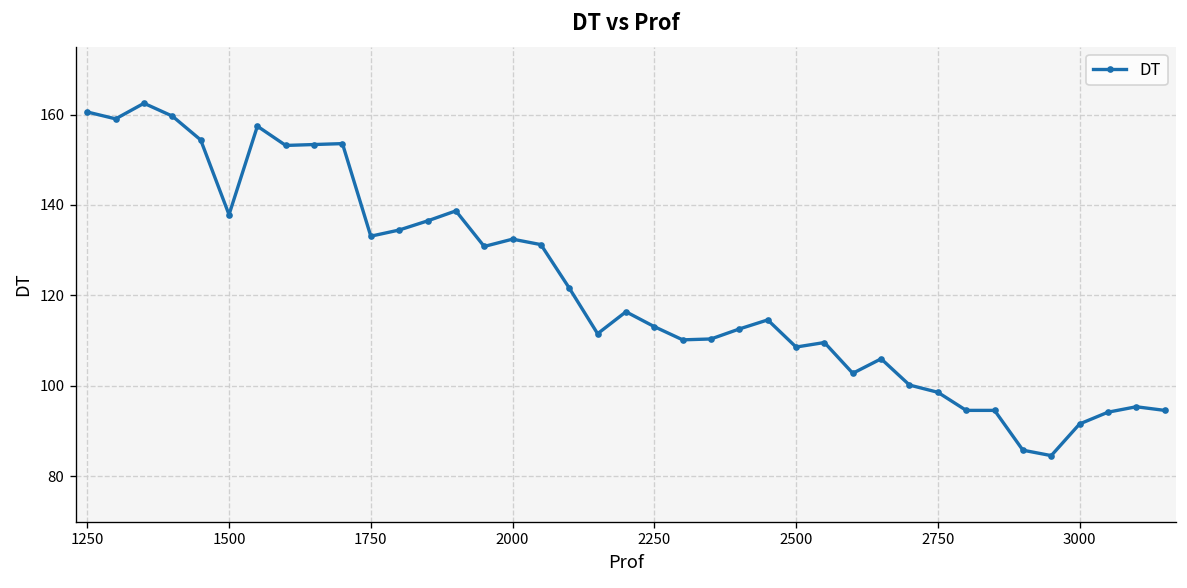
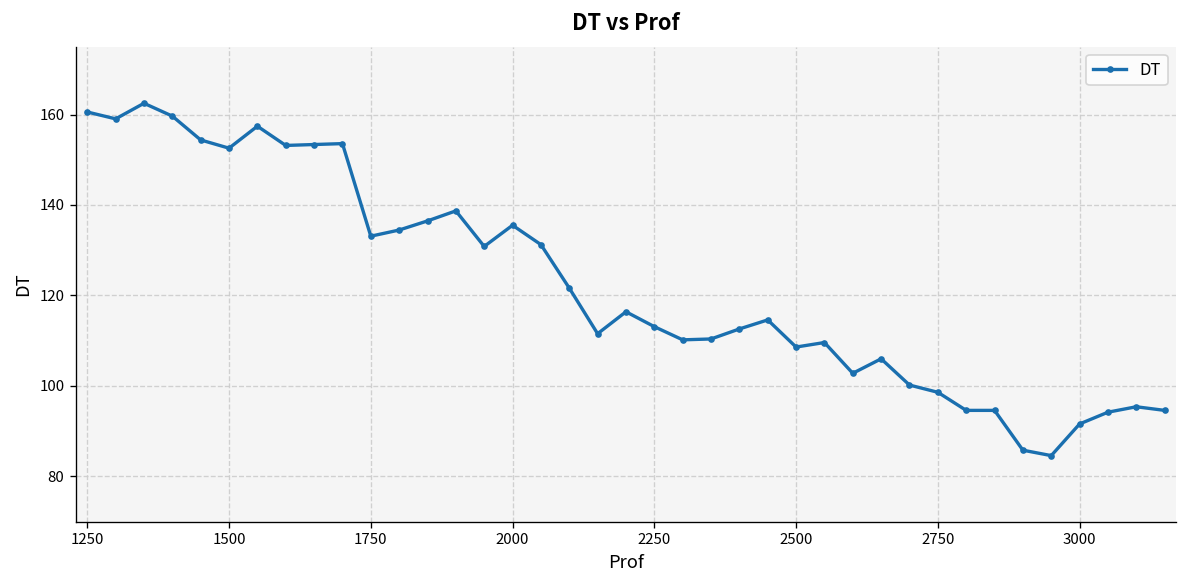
1500: 138 -> 153
2000: 132 -> 136
